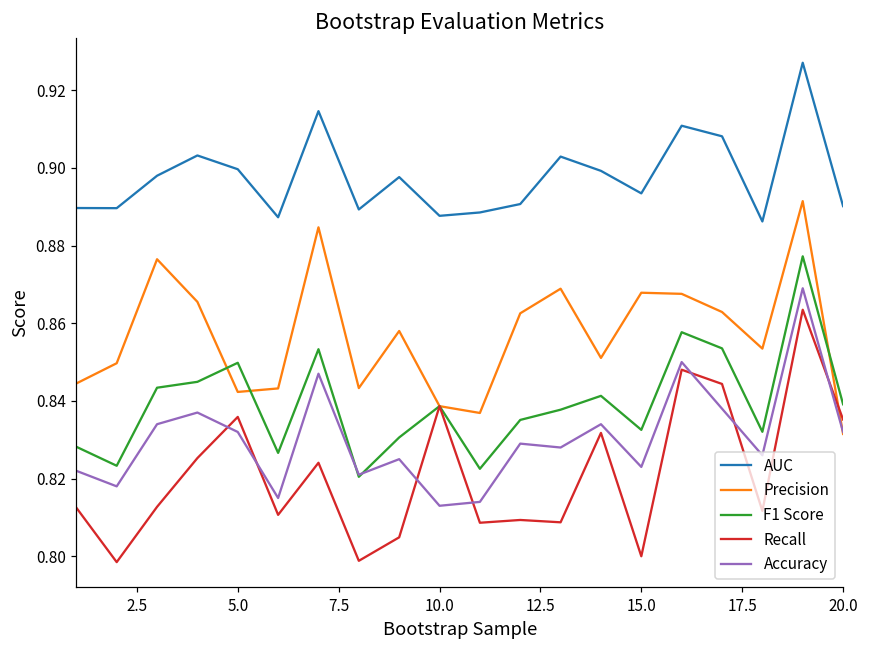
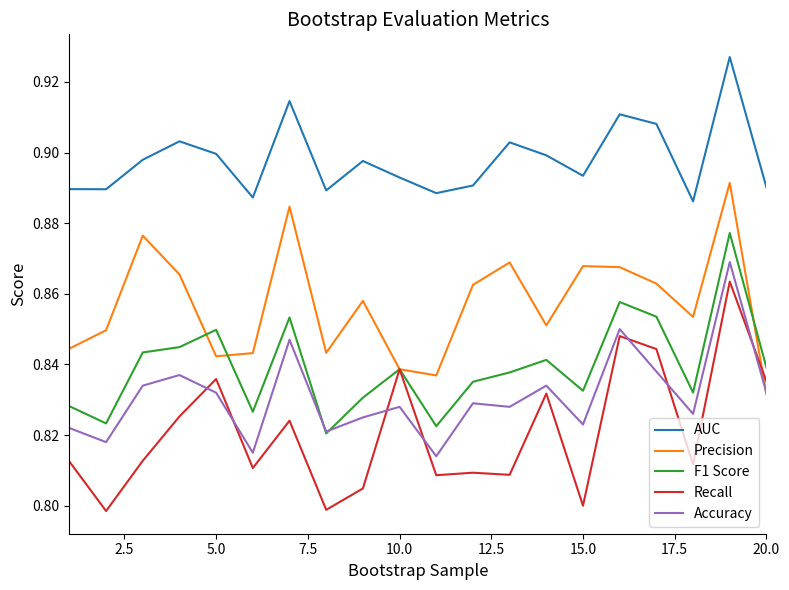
AUC, 10.0: 0.888 -> 0.893
Accuracy, 10.0: 0.813 -> 0.828
